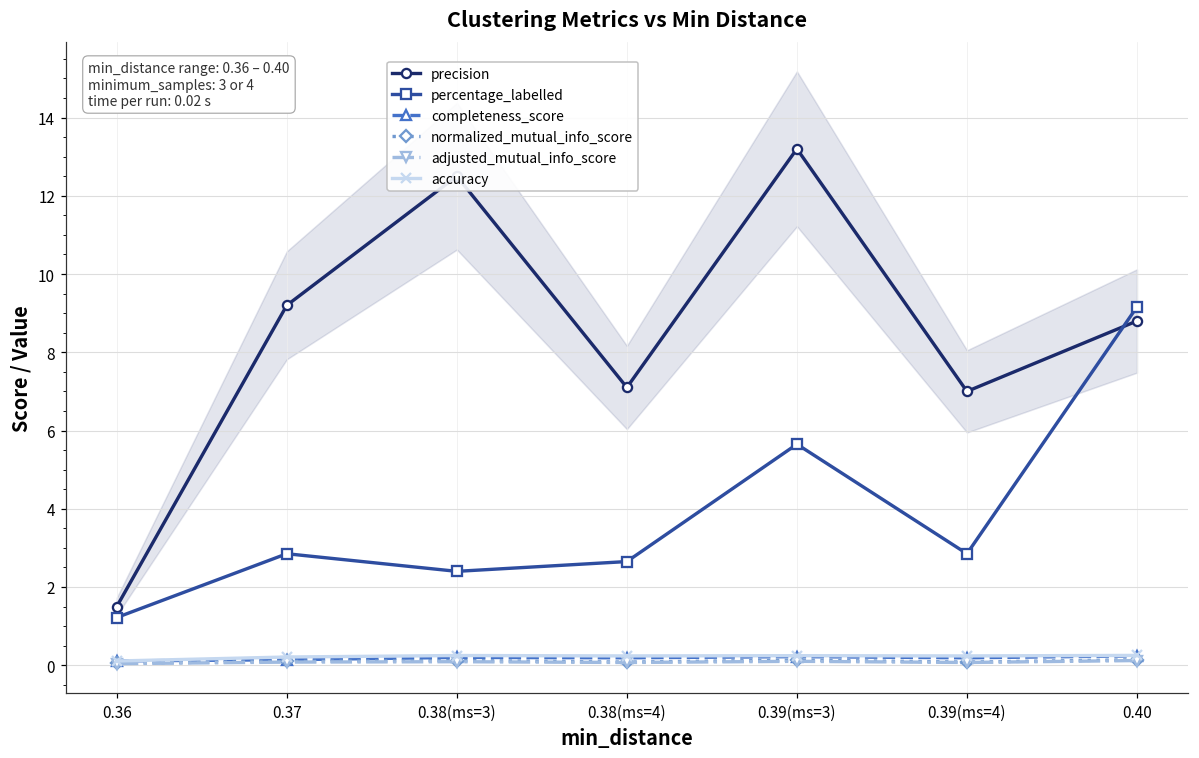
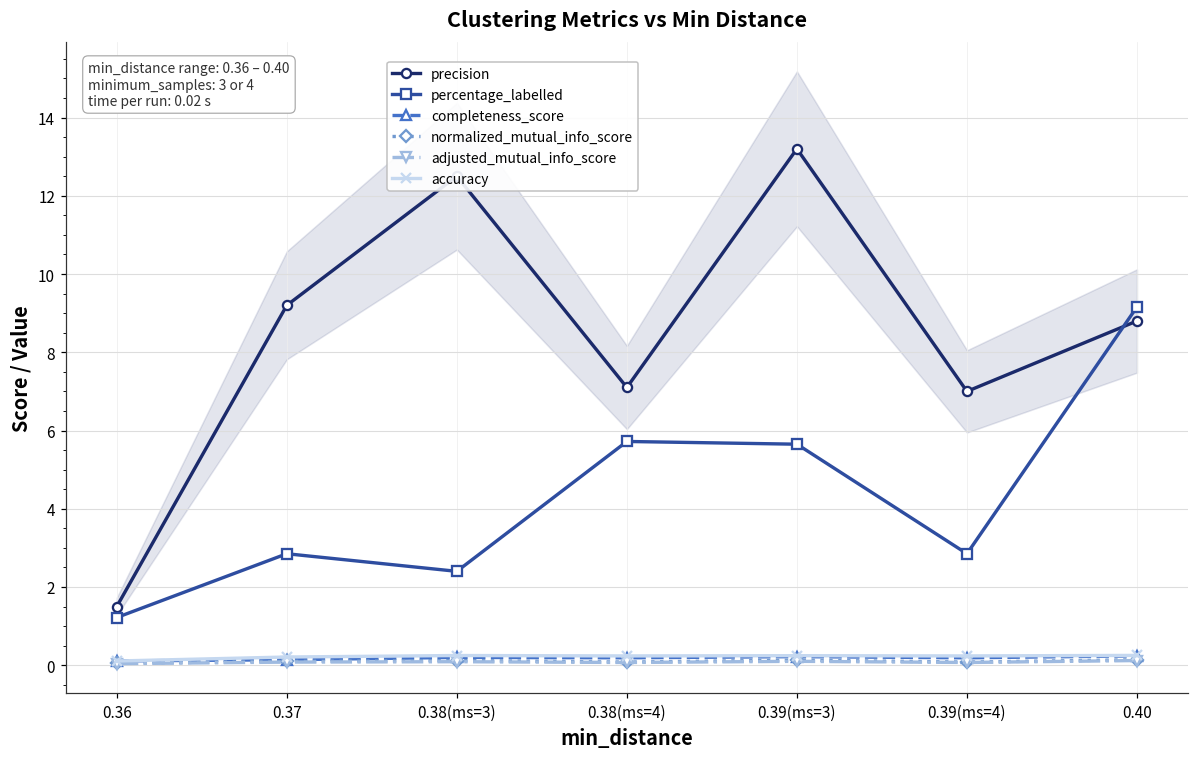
percentage_labelled, 0.38(ms=4): 2.7 -> 5.7
